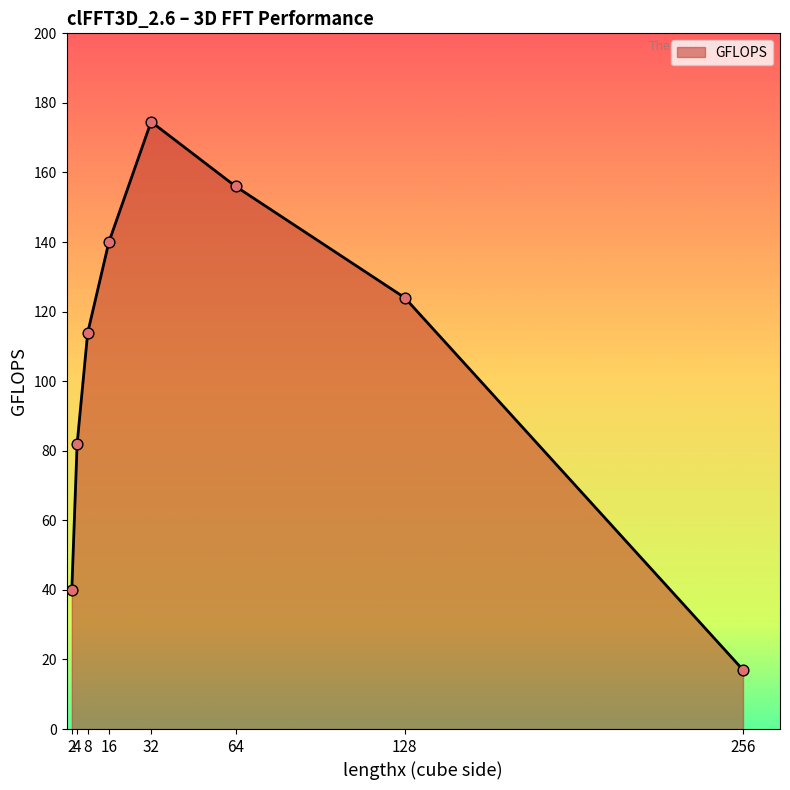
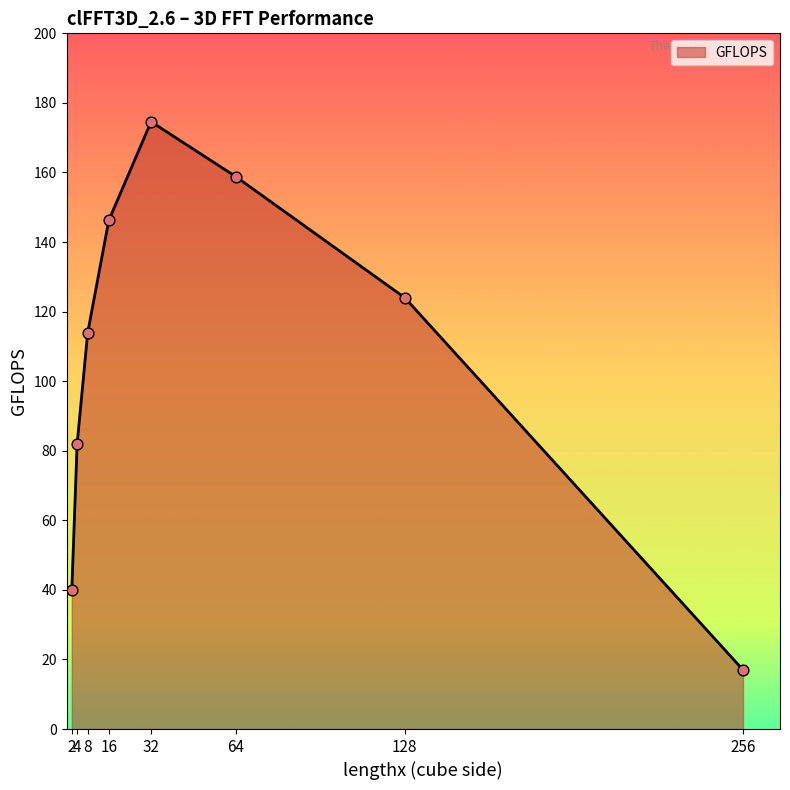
16: 140 -> 146
64: 156 -> 159
